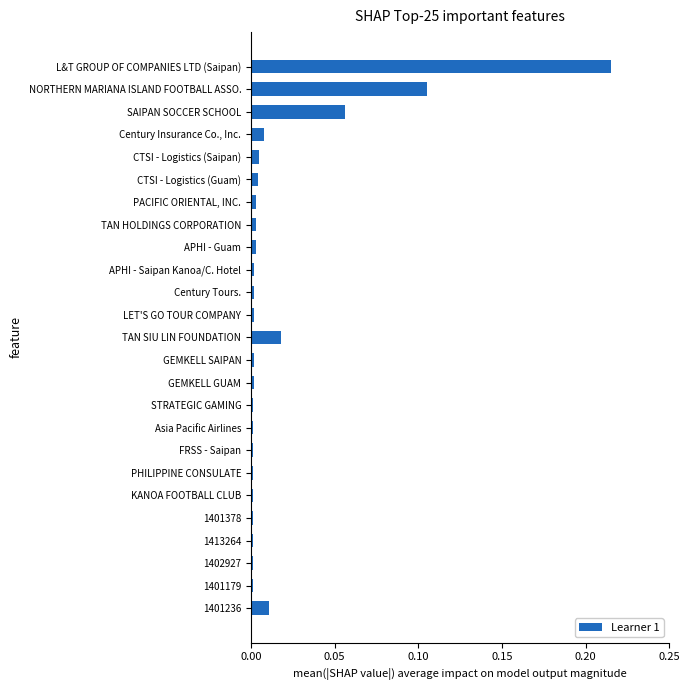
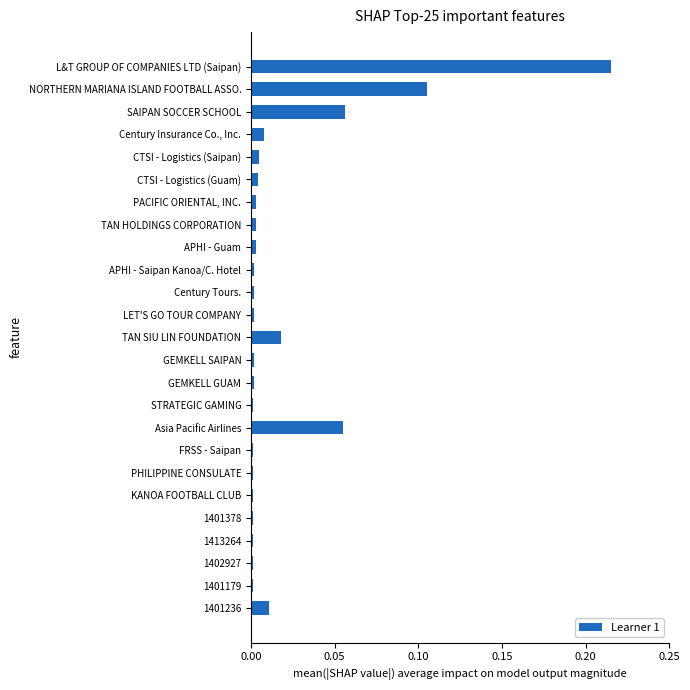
Asia Pacific Airlines: 0.001 -> 0.055
